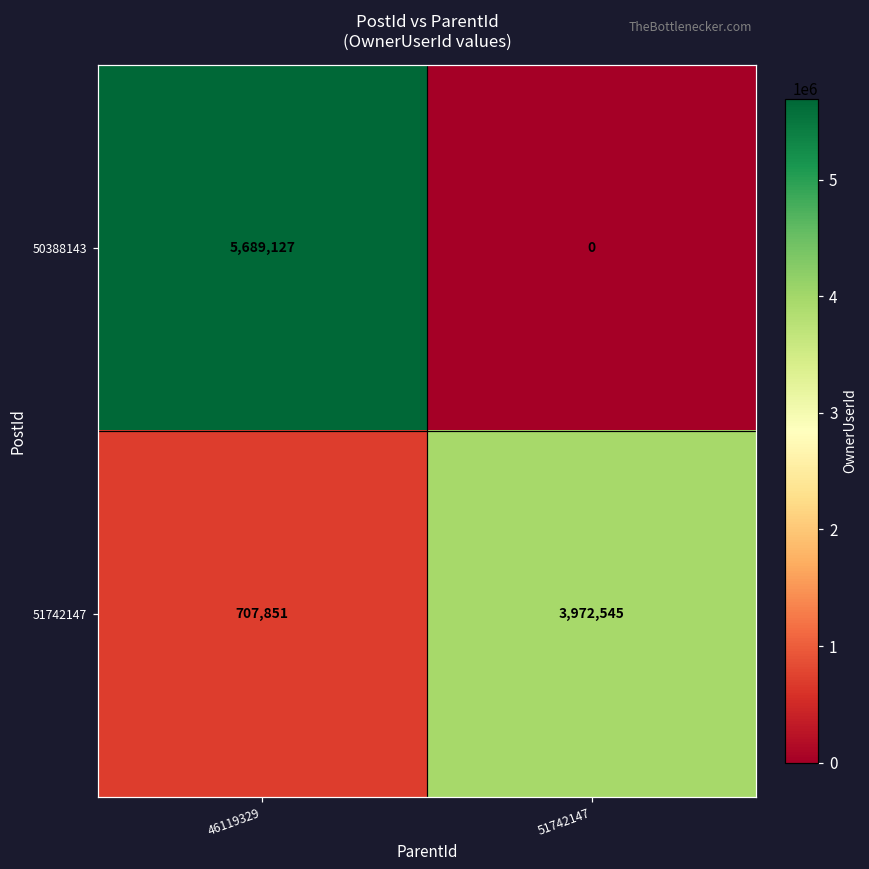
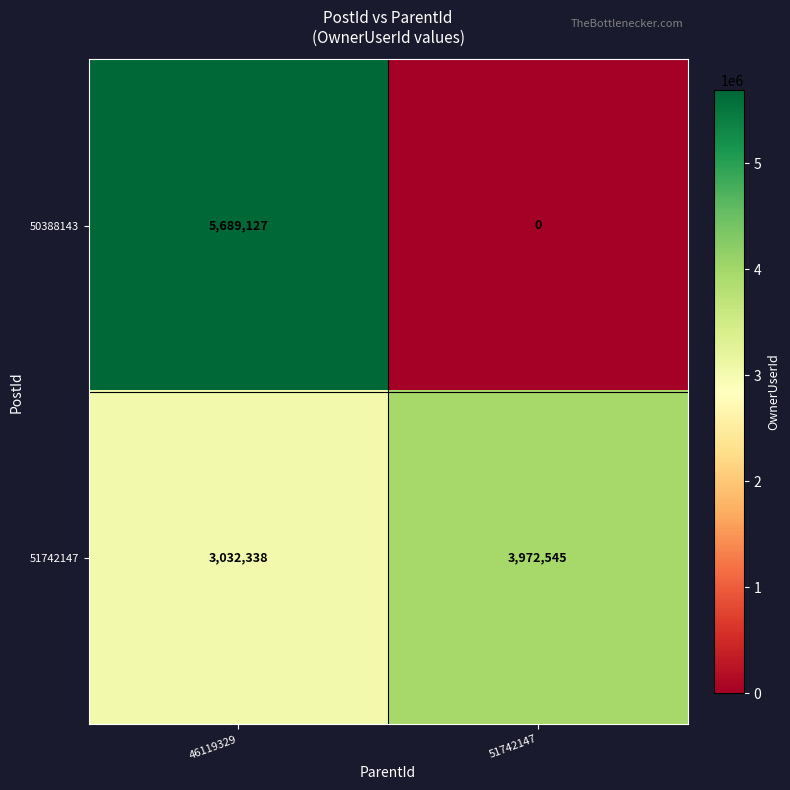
51742147, 46119329: 707,851 -> 3,032,338
